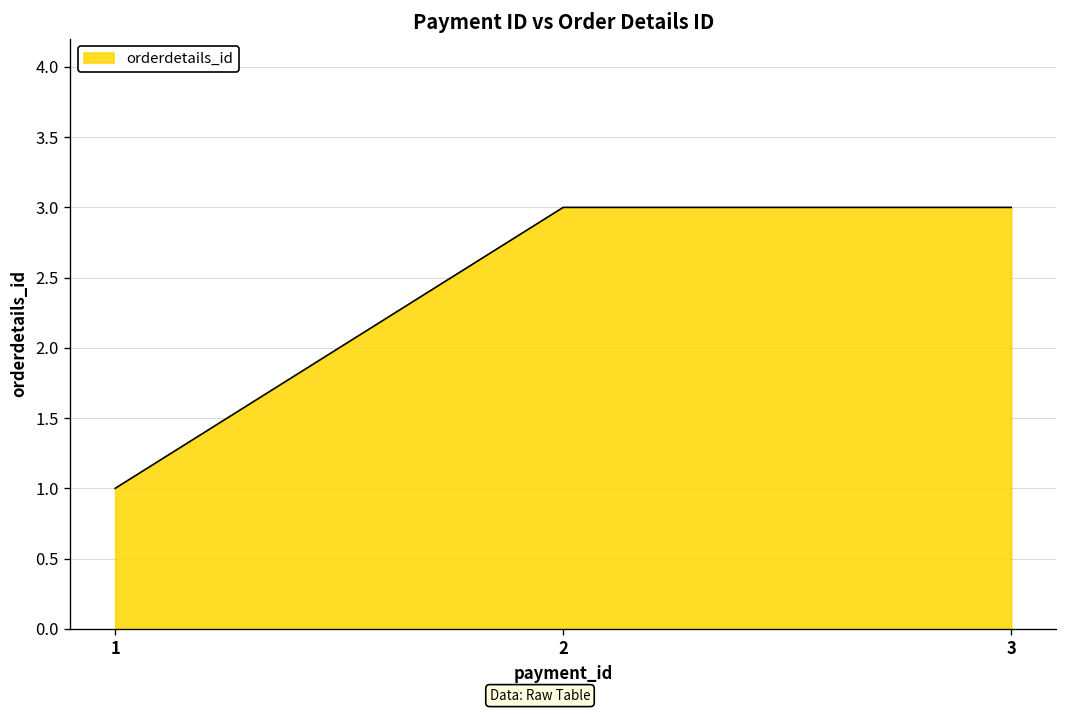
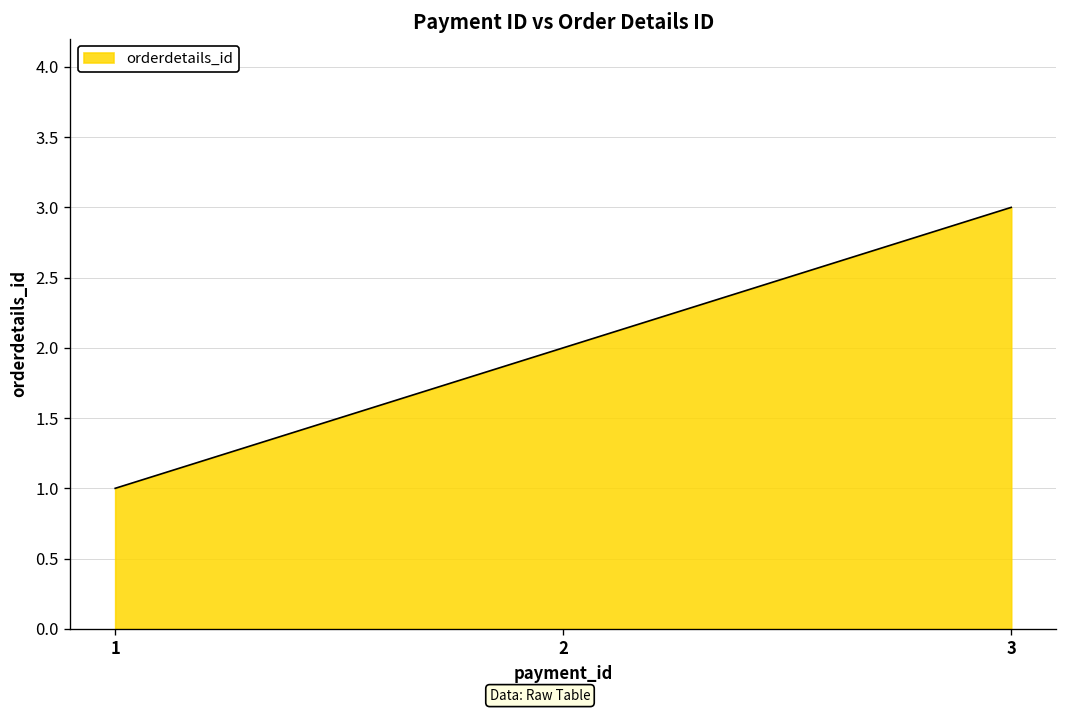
2: 3 -> 2
